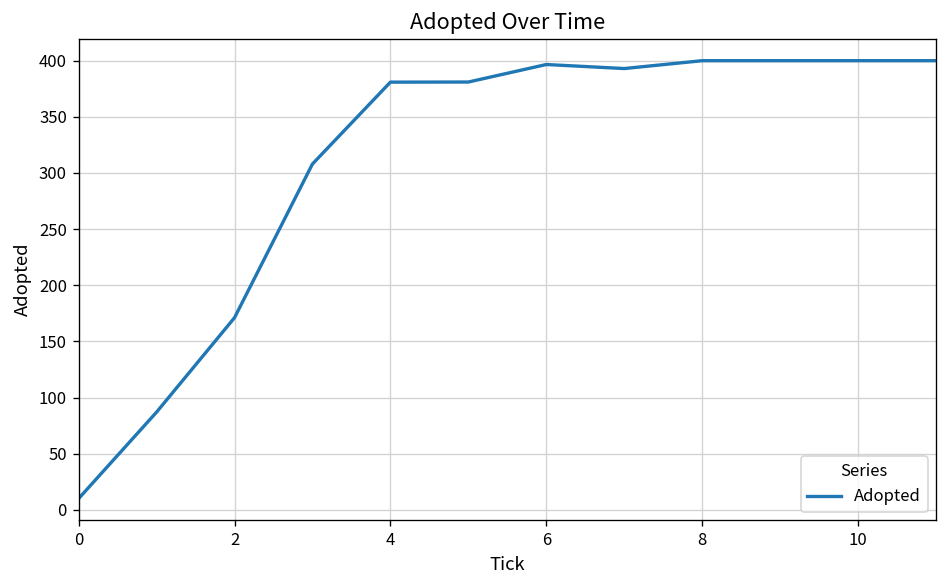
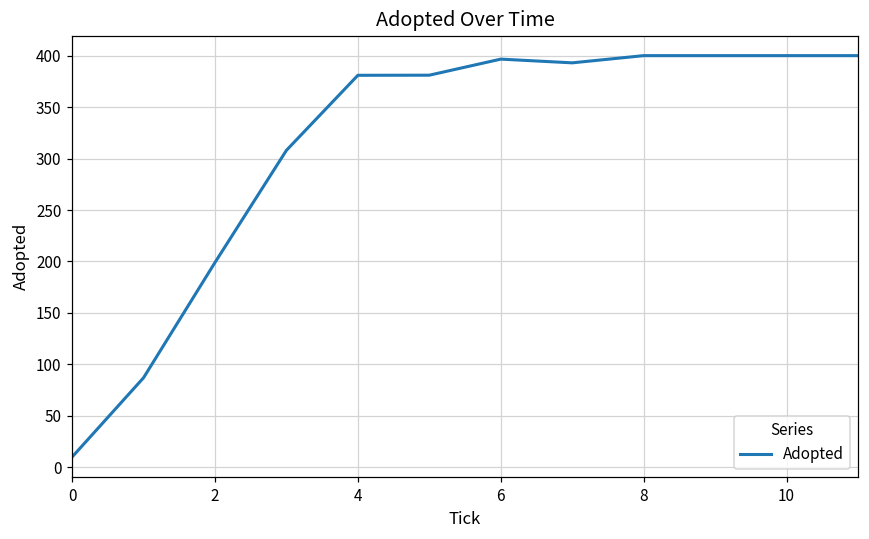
2: 170 -> 200
